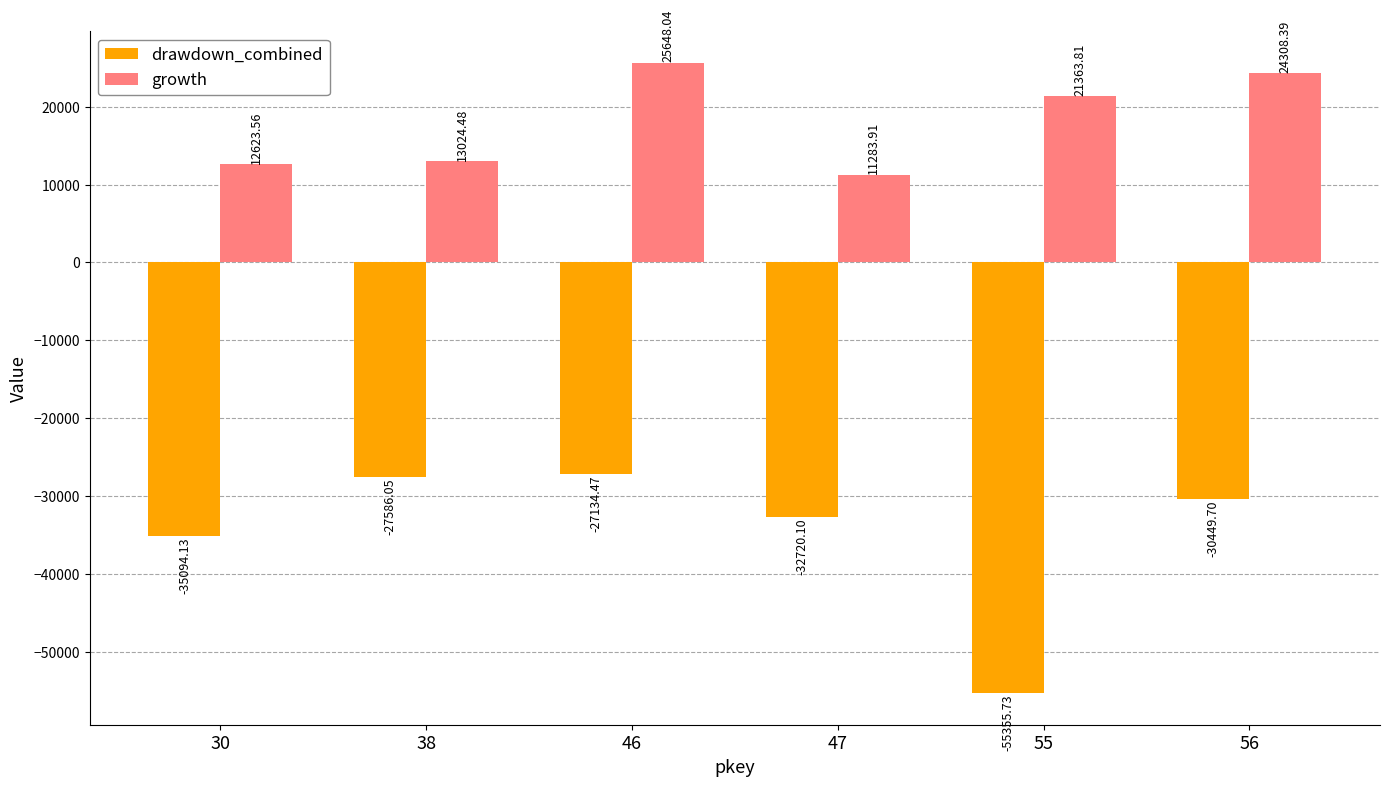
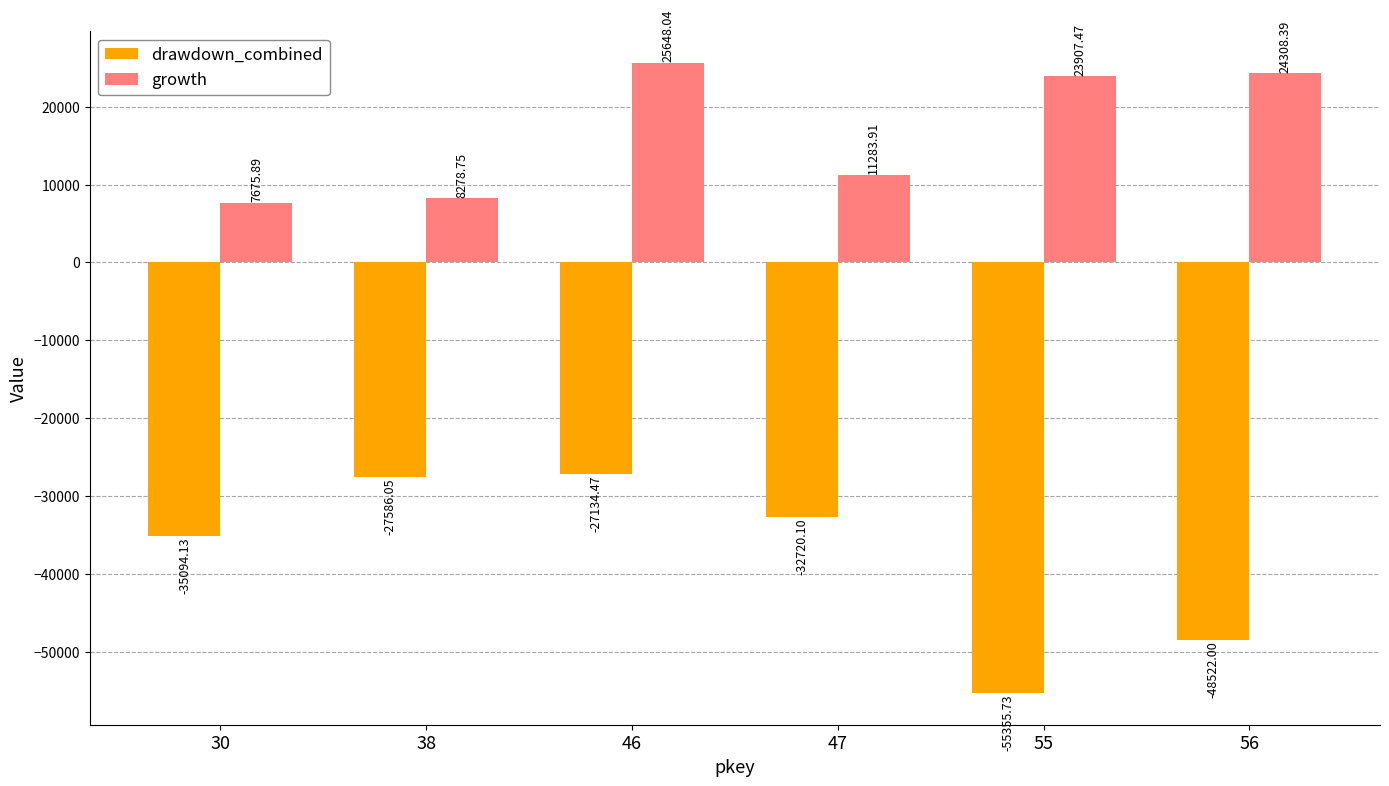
growth, 30: 12623.56 -> 7675.89
growth, 38: 13024.48 -> 8278.75
growth, 55: 21363.81 -> 23907.47
drawdown_combined, 56: -30449.70 -> -48522.00
